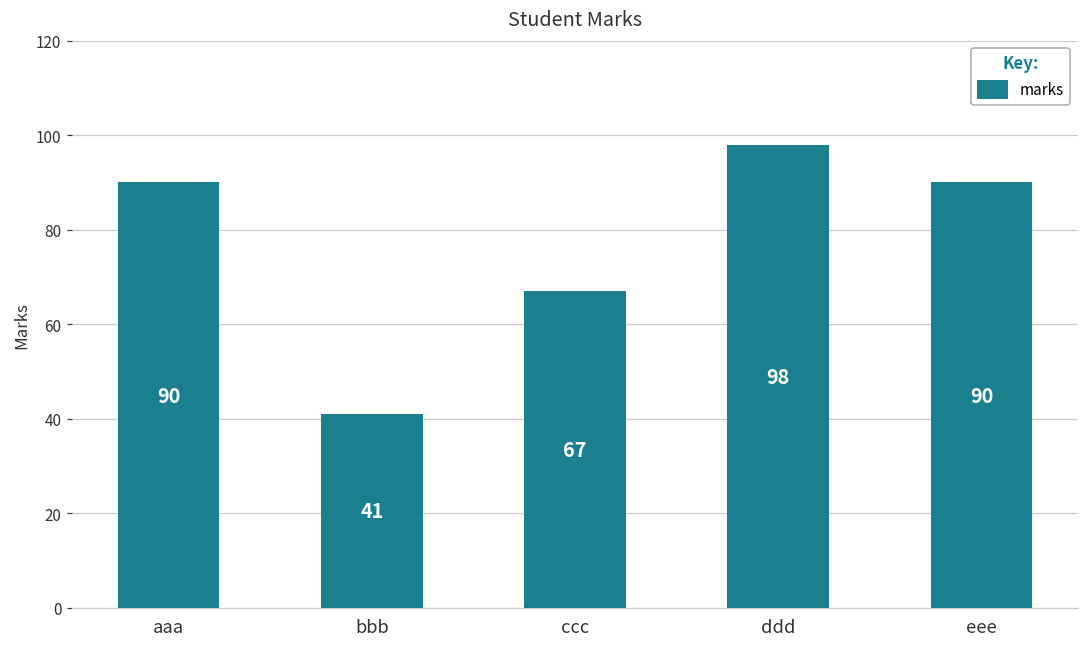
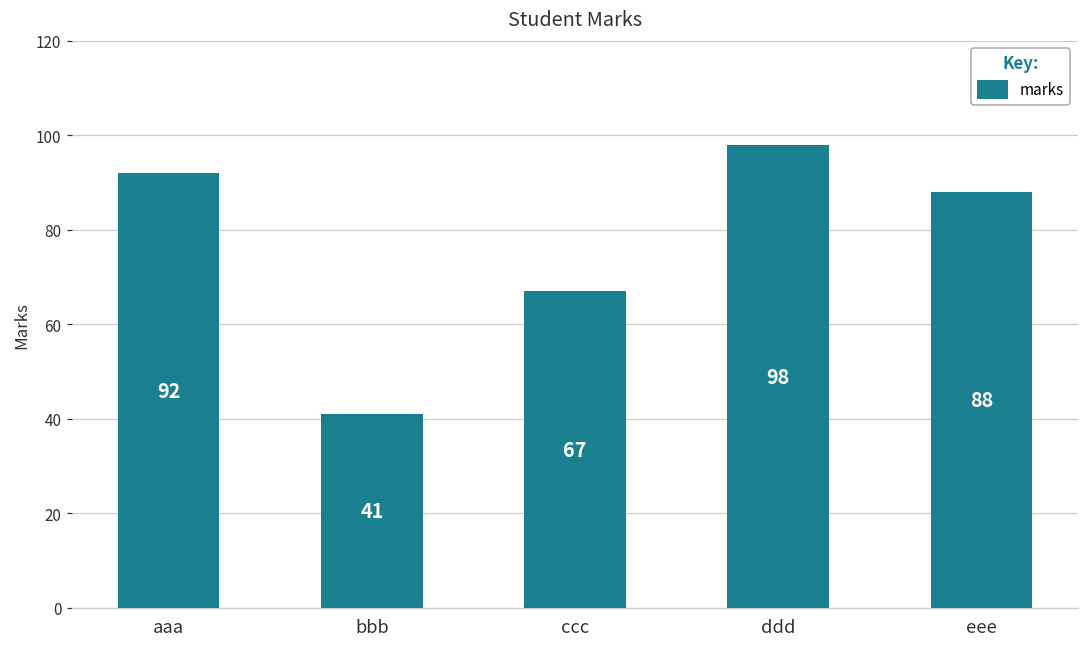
aaa: 90 -> 92
eee: 90 -> 88
